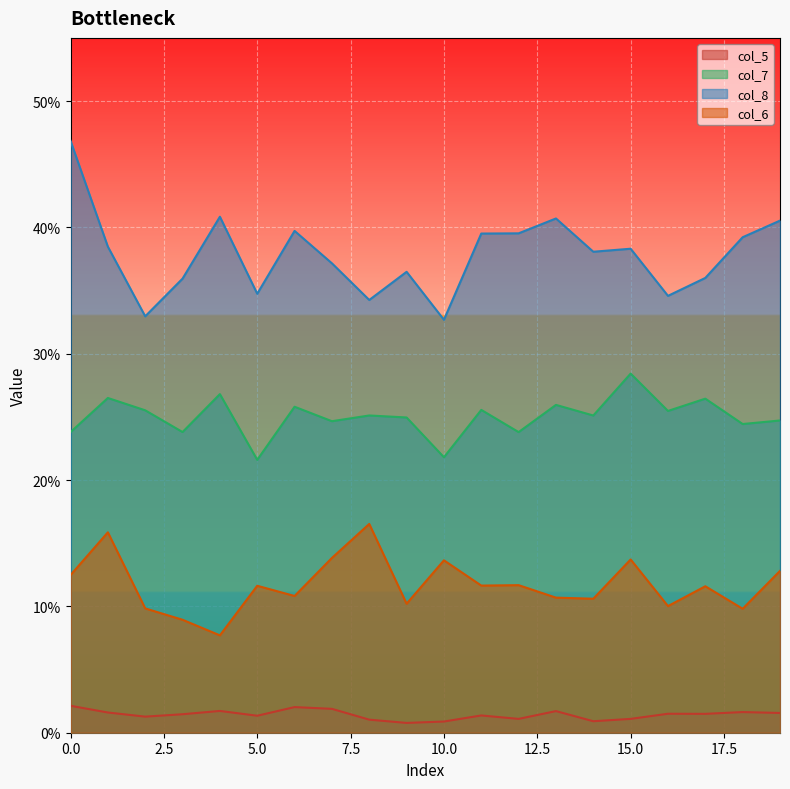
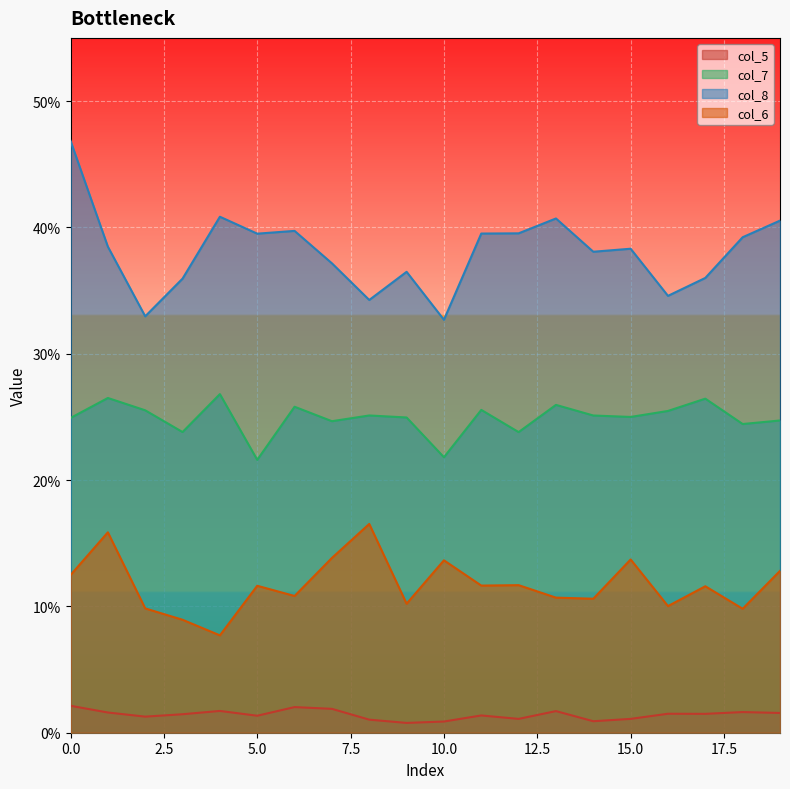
col_7, 0.0: 23.8% -> 24.9%
col_8, 5.0: 34.7% -> 39.5%
col_7, 15.0: 28.4% -> 25.0%
